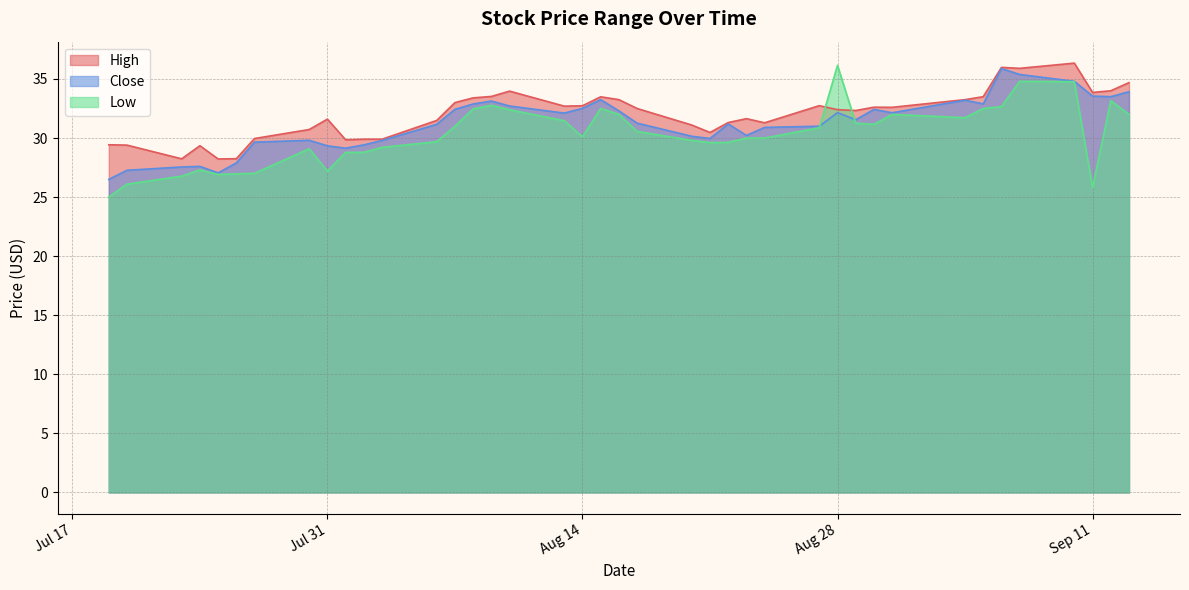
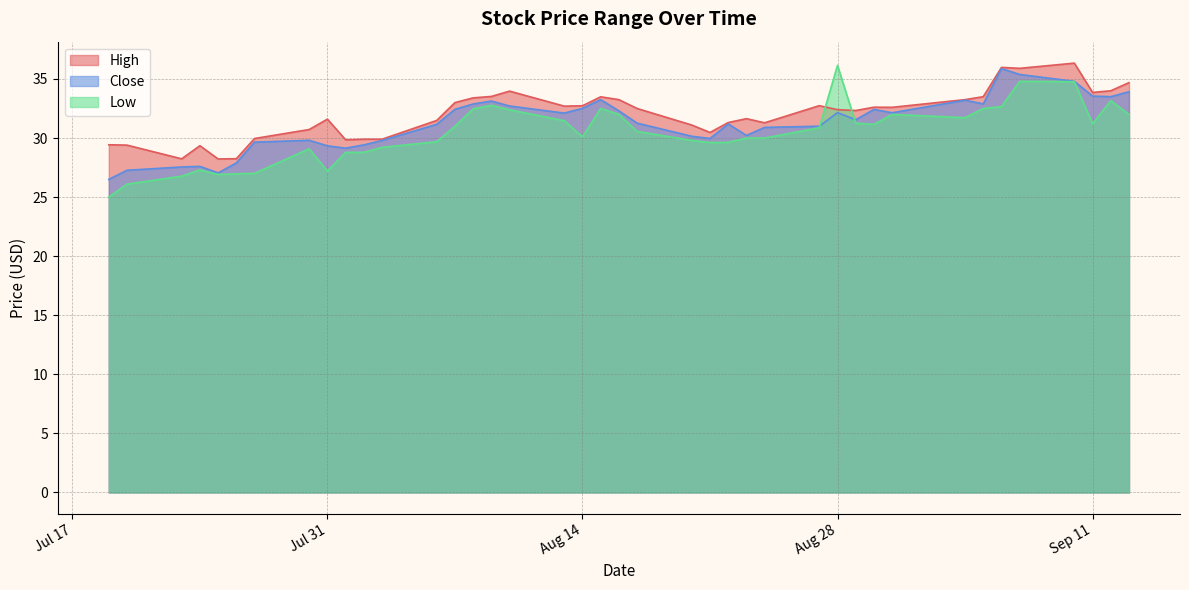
Low, Sep 11: 25.8 -> 31.2
